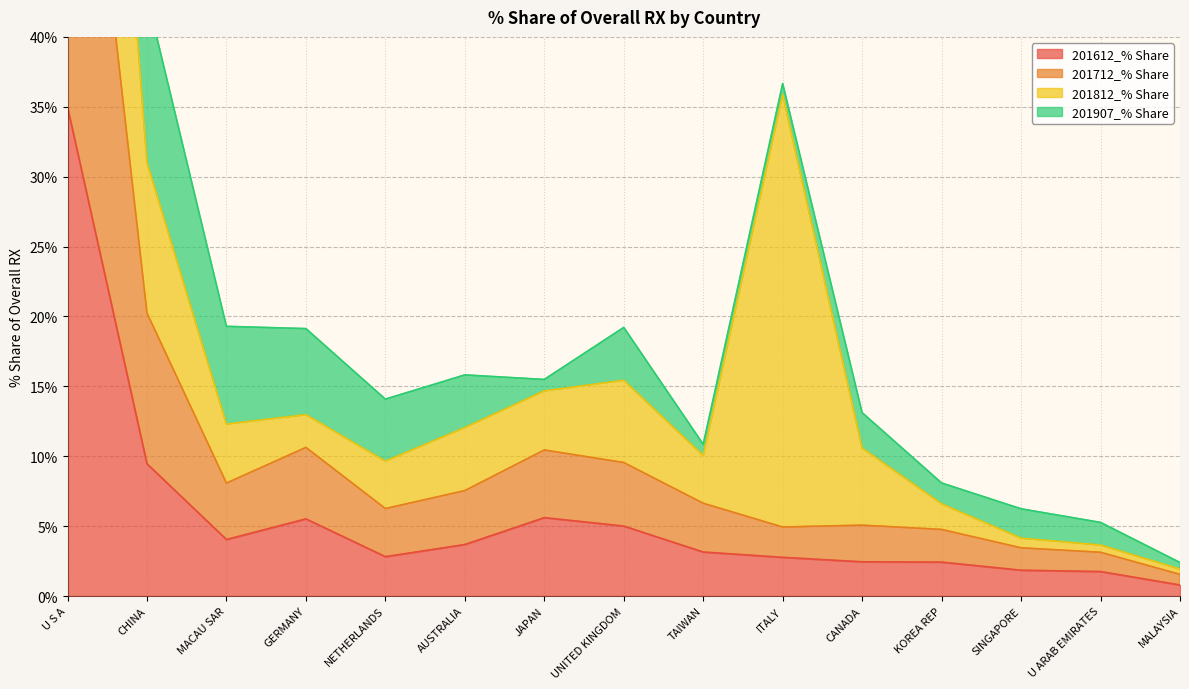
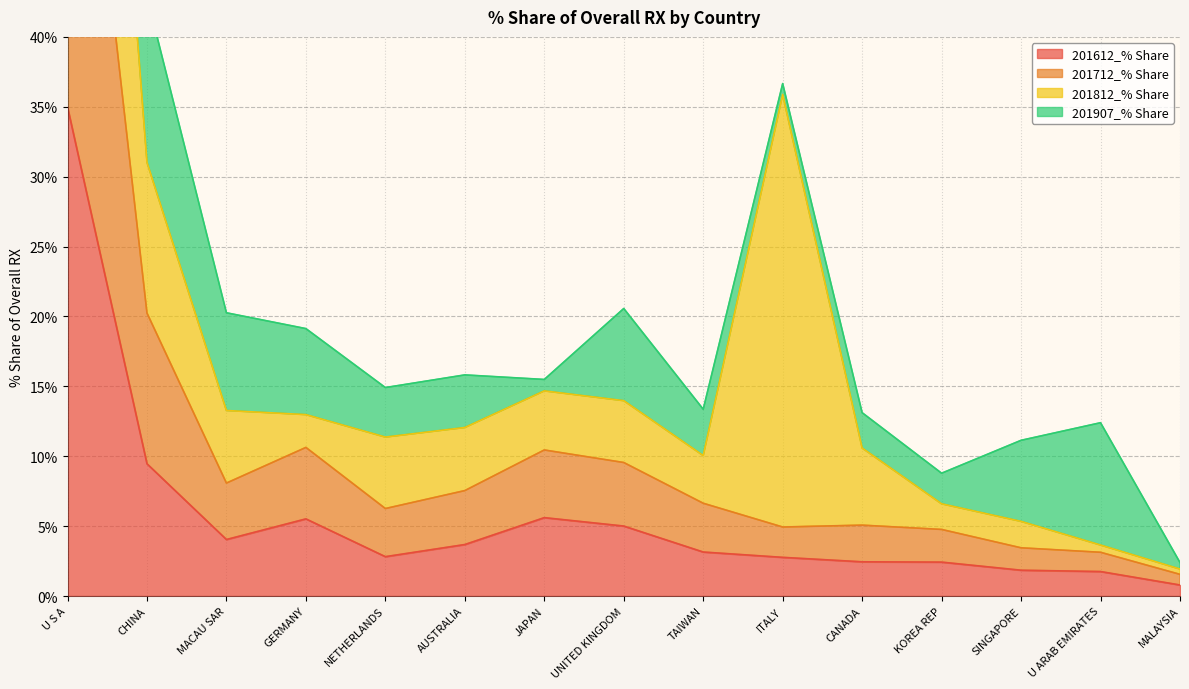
201812_% Share, MACAU SAR: 4.2% -> 5.2%
201812_% Share, NETHERLANDS: 3.4% -> 5.1%
201907_% Share, NETHERLANDS: 4.4% -> 3.5%
201812_% Share, UNITED KINGDOM: 5.9% -> 4.4%
201907_% Share, UNITED KINGDOM: 3.8% -> 6.6%
201907_% Share, TAIWAN: 0.8% -> 3.3%
201907_% Share, KOREA REP: 1.5% -> 2.2%
201812_% Share, SINGAPORE: 0.7% -> 1.9%
201907_% Share, SINGAPORE: 2.1% -> 5.8%
201907_% Share, U ARAB EMIRATES: 1.6% -> 8.8%
